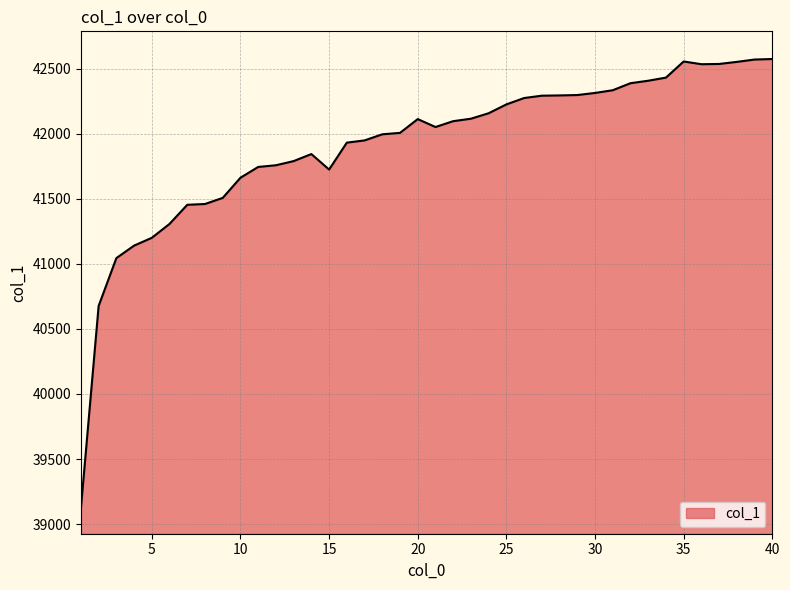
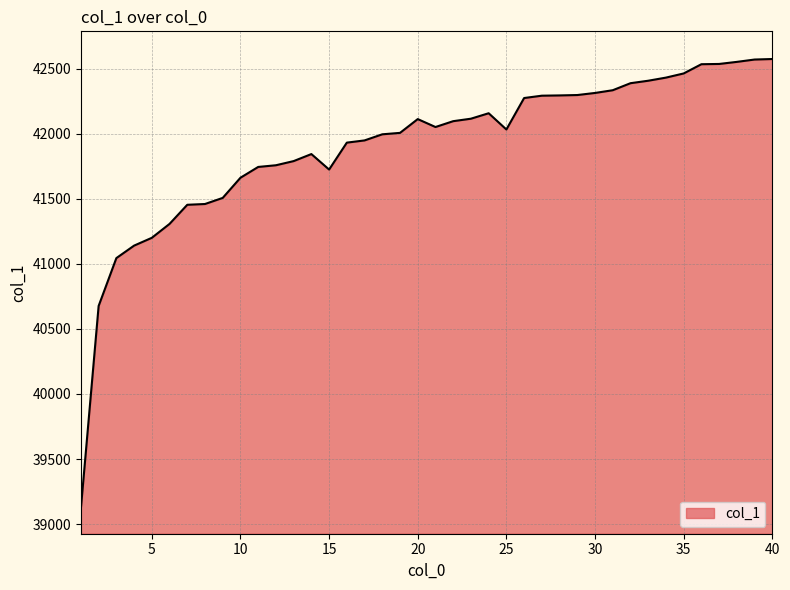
25: 42230 -> 42030
35: 42560 -> 42470
